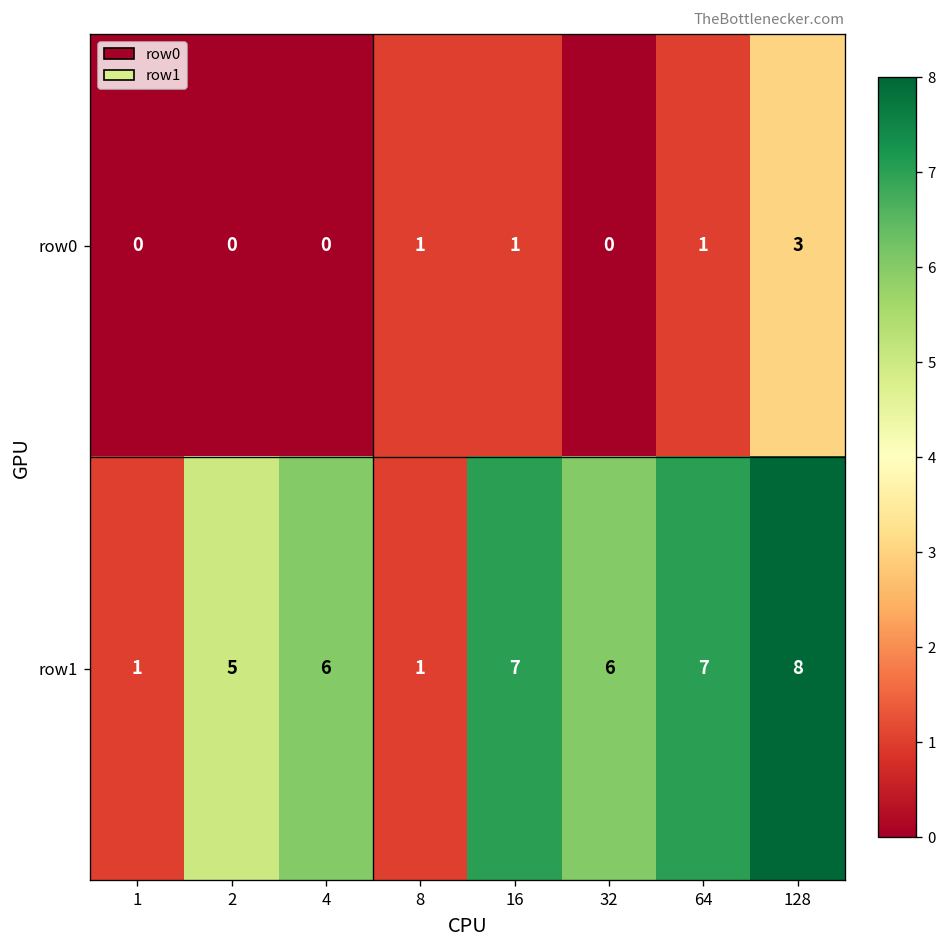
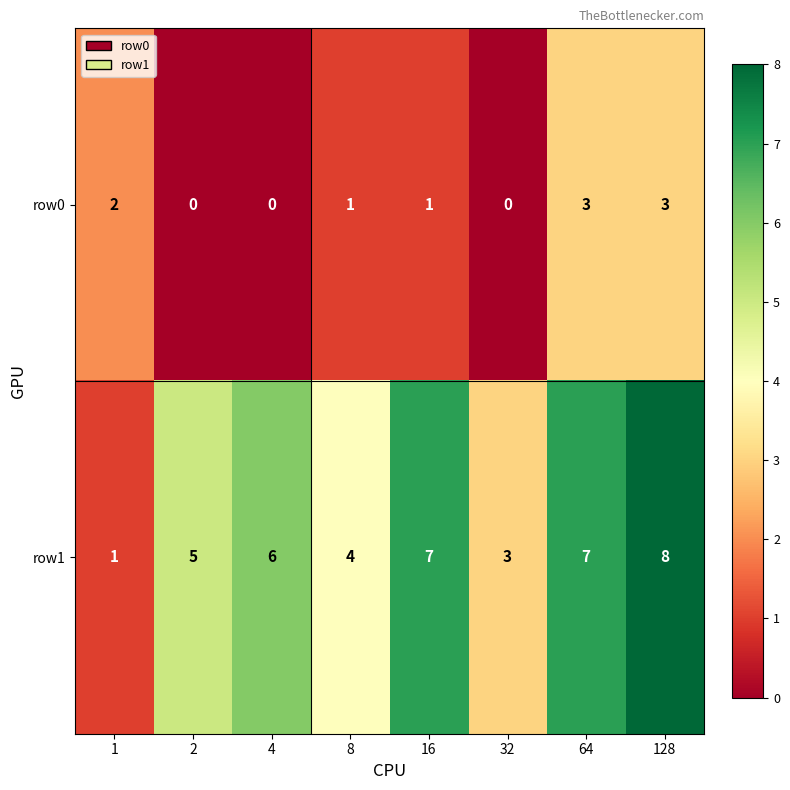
row0, 1: 0 -> 2
row0, 64: 1 -> 3
row1, 8: 1 -> 4
row1, 32: 6 -> 3
